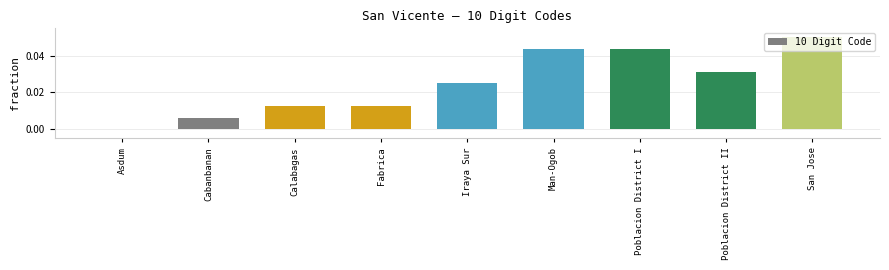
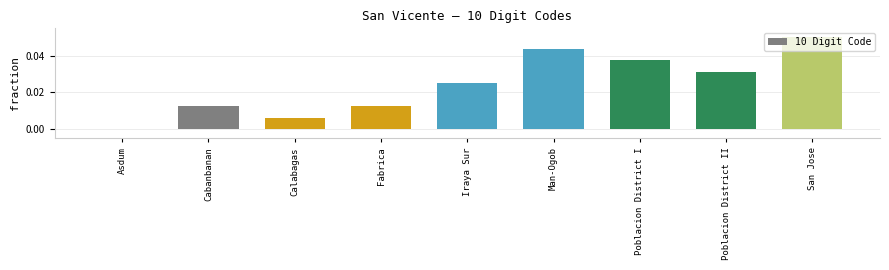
Cabanbanan: 0.006 -> 0.013
Calabagas: 0.013 -> 0.006
Poblacion District I: 0.044 -> 0.038
